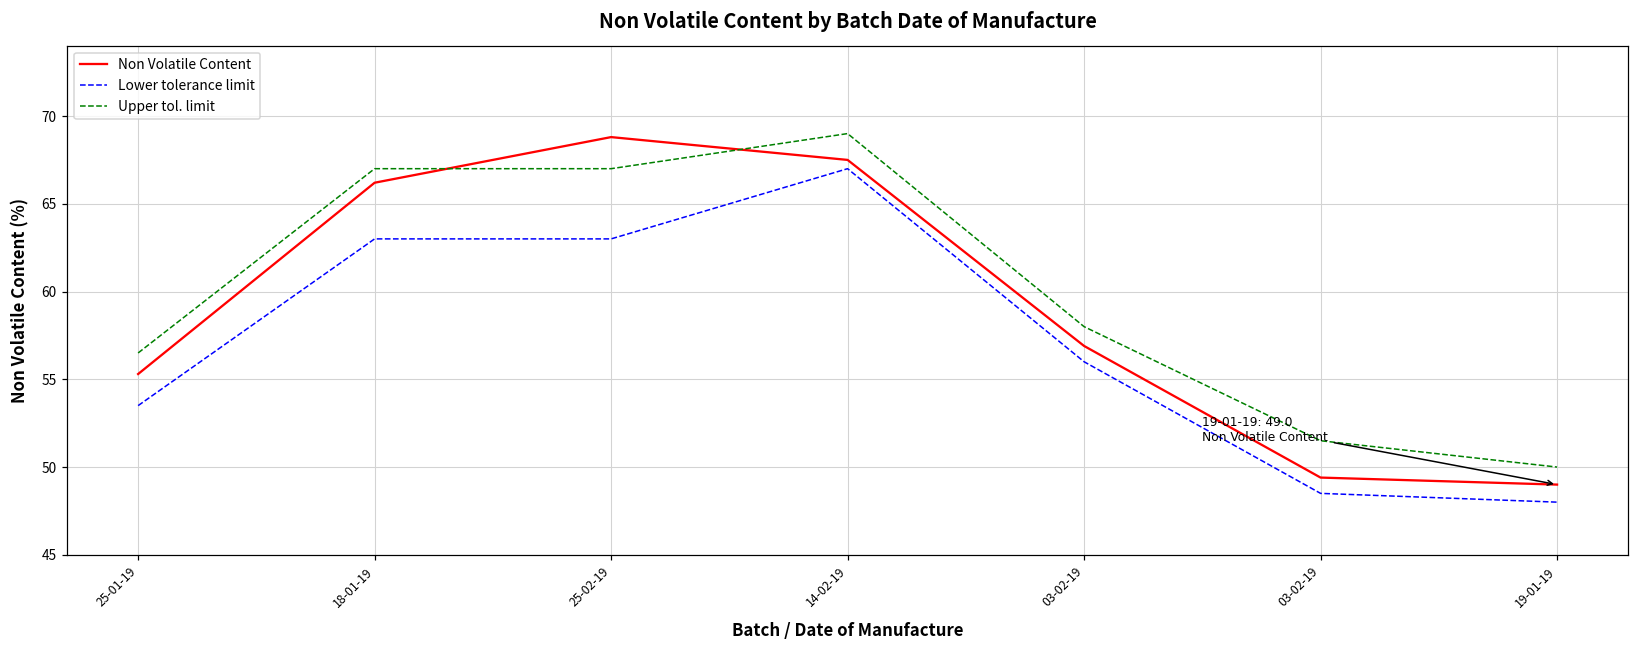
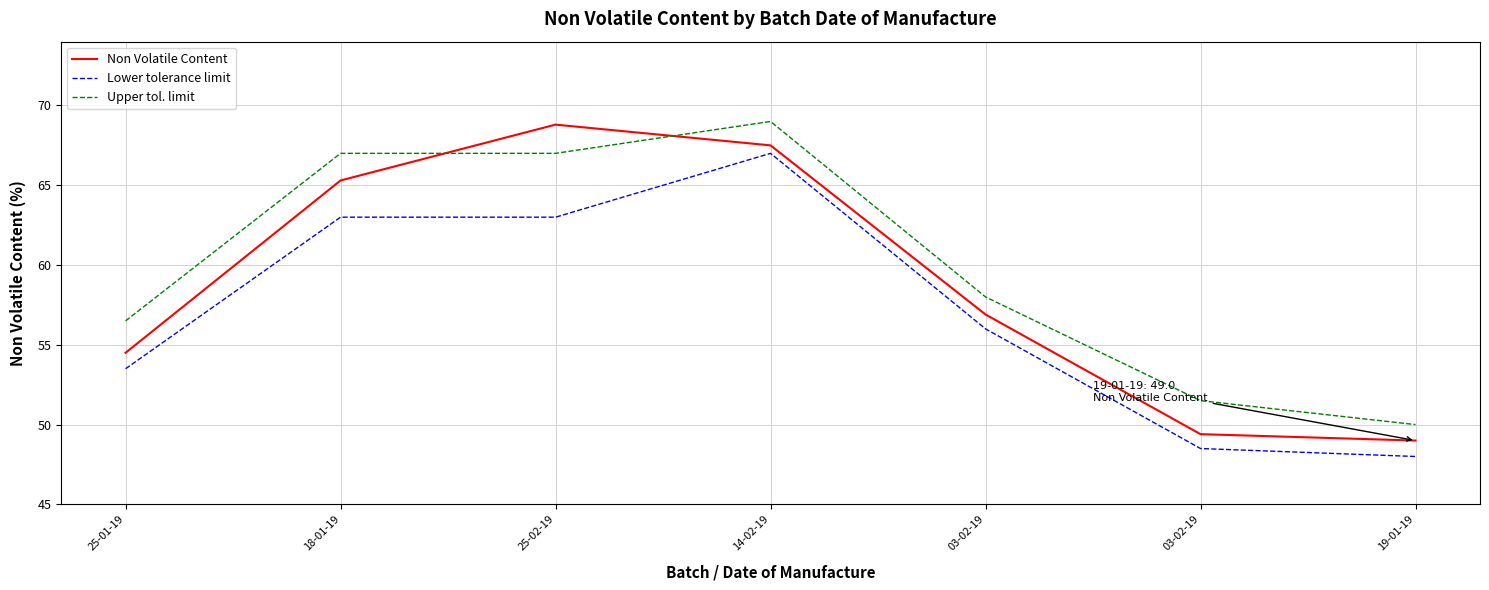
Non Volatile Content, 25-01-19: 55.3 -> 54.5
Non Volatile Content, 18-01-19: 66.2 -> 65.3
